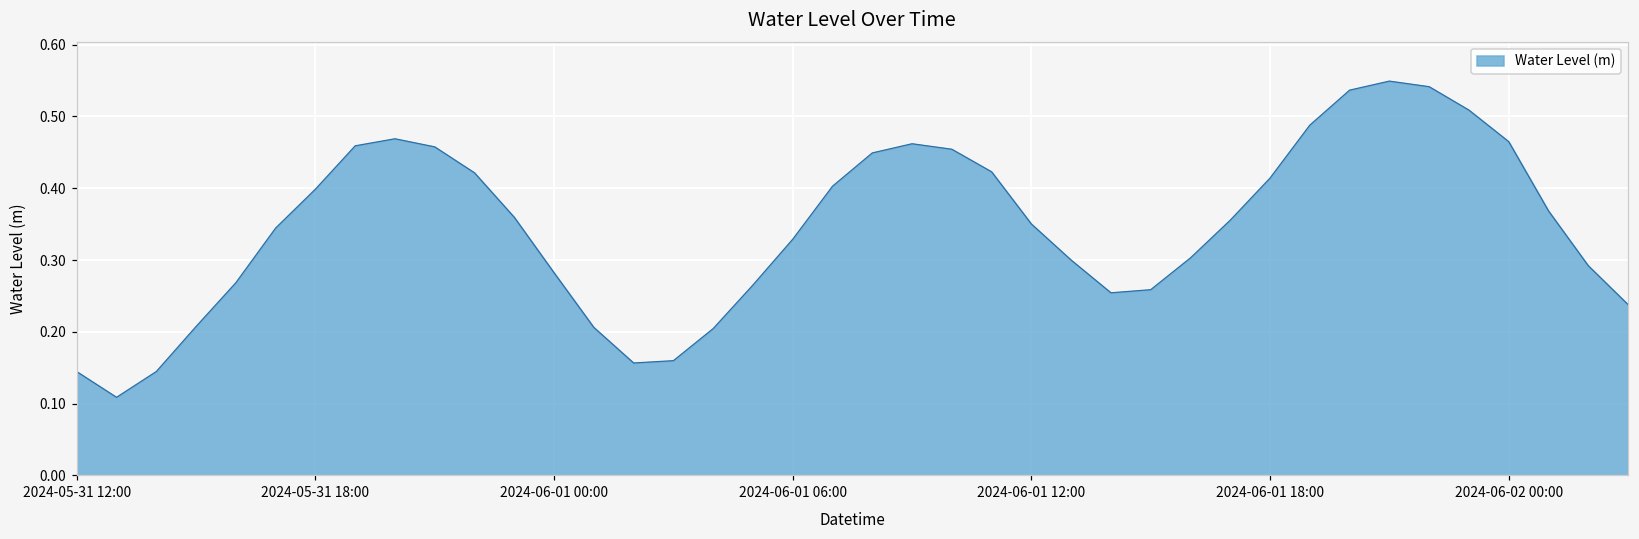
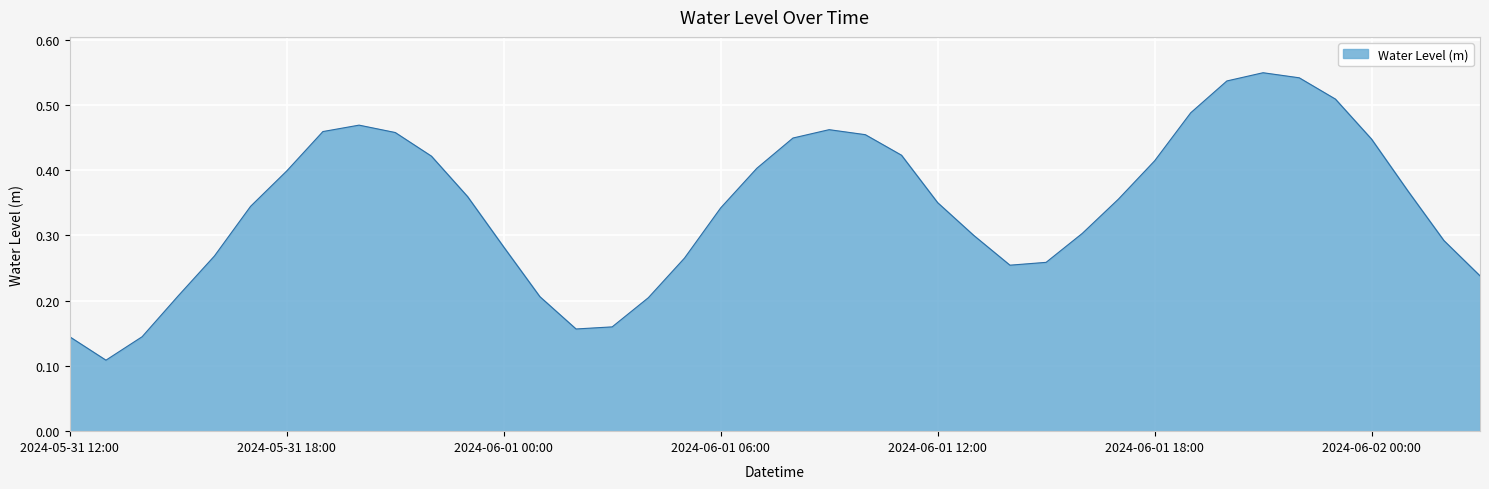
2024-06-01 06:00: 0.33 -> 0.34
2024-06-02 00:00: 0.46 -> 0.45
